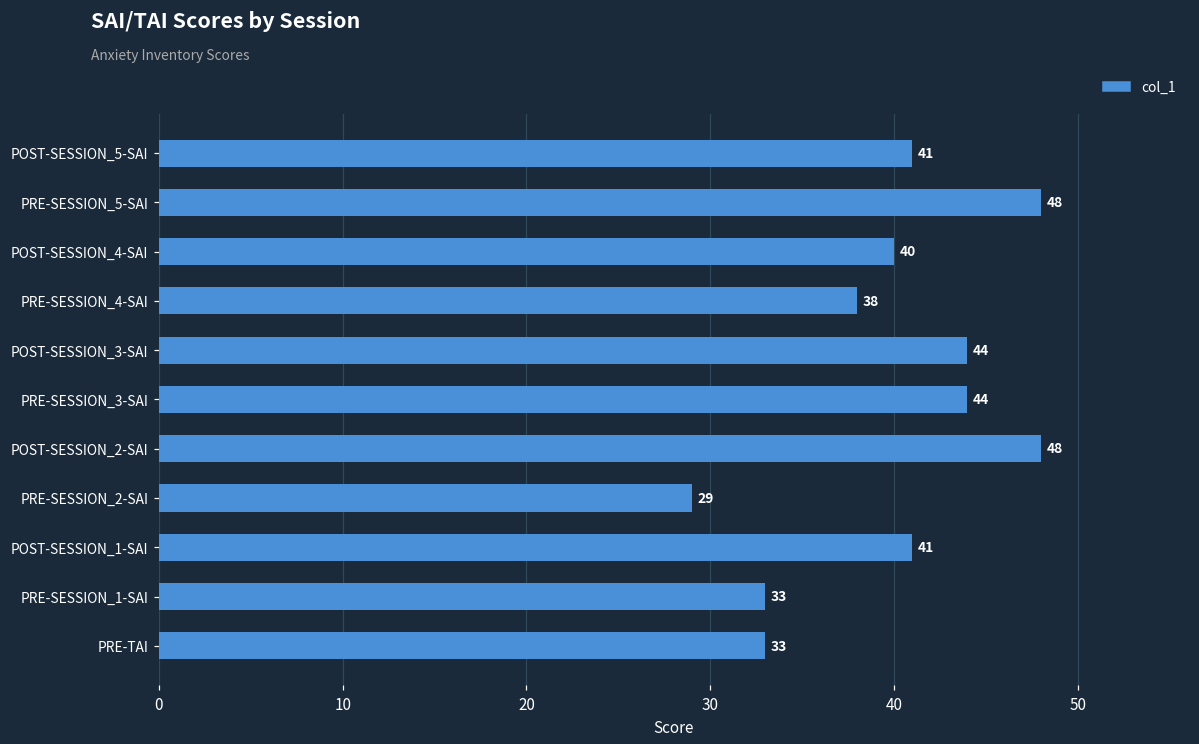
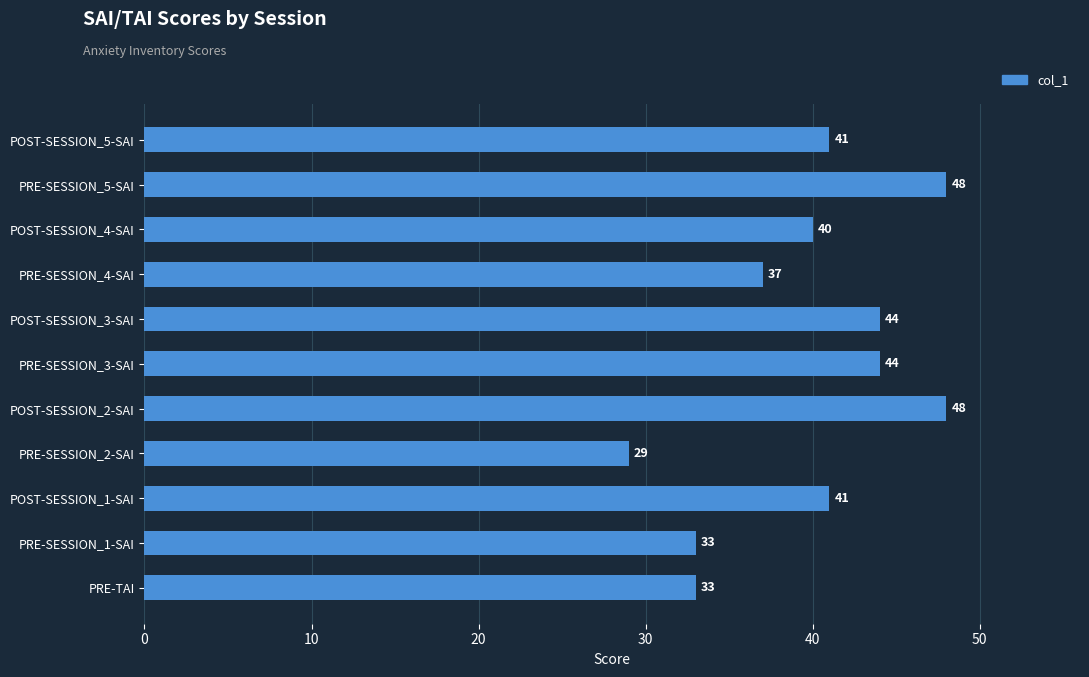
PRE-SESSION_4-SAI: 38 -> 37
